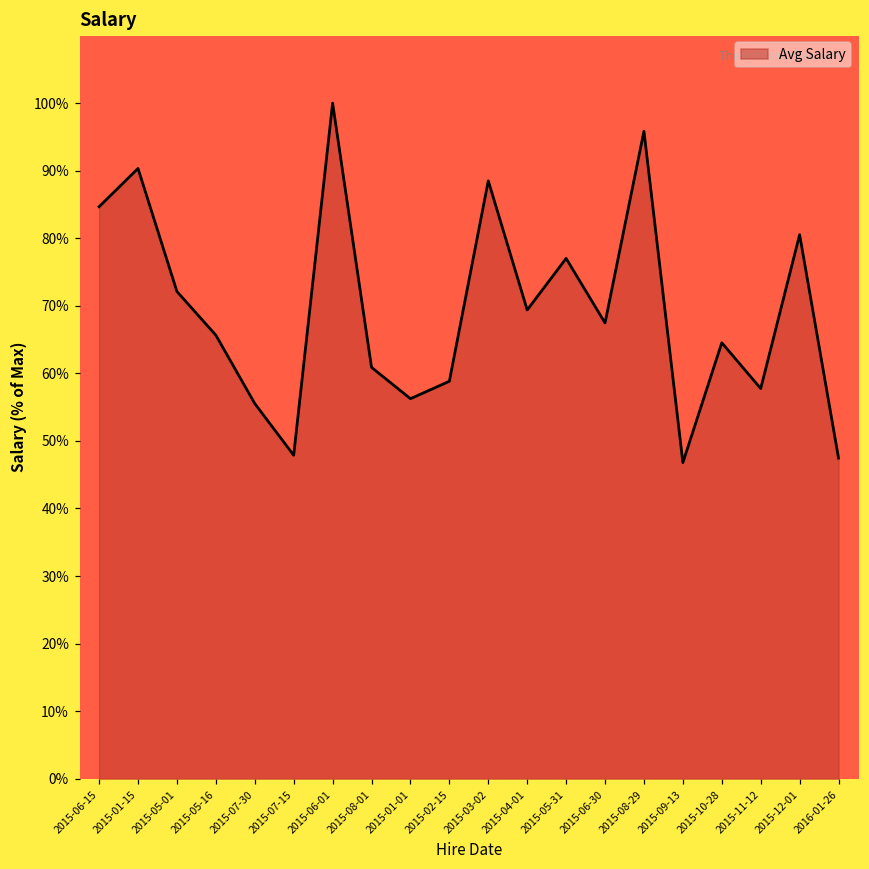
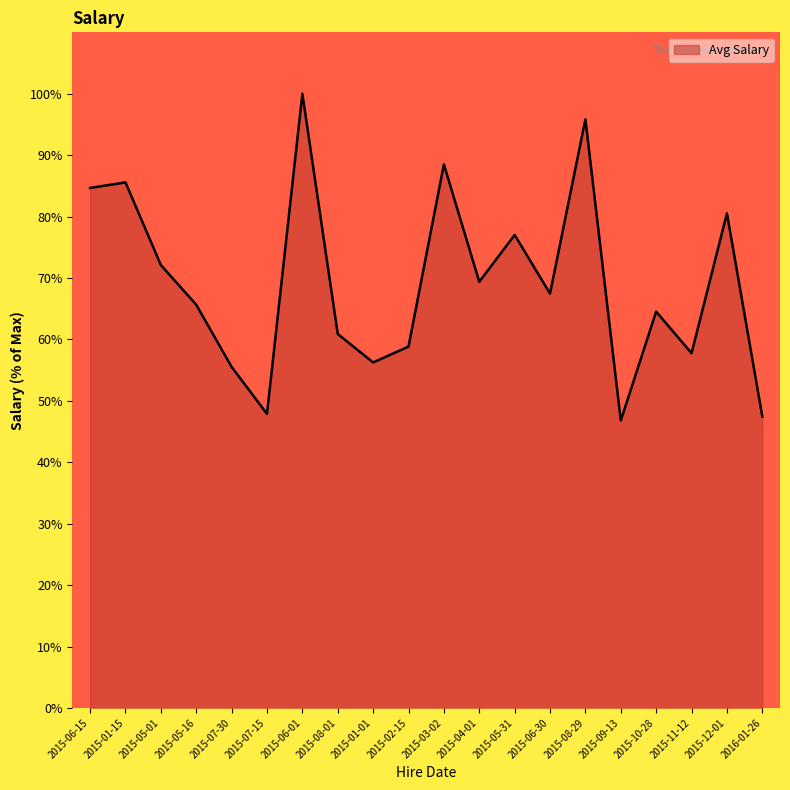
2015-01-15: 90% -> 86%
